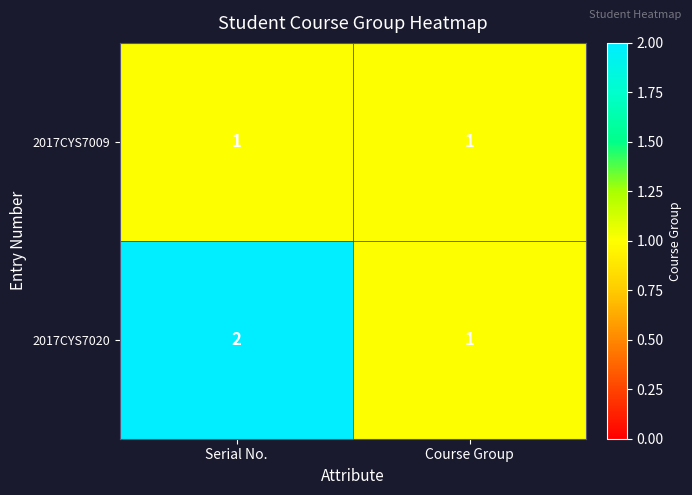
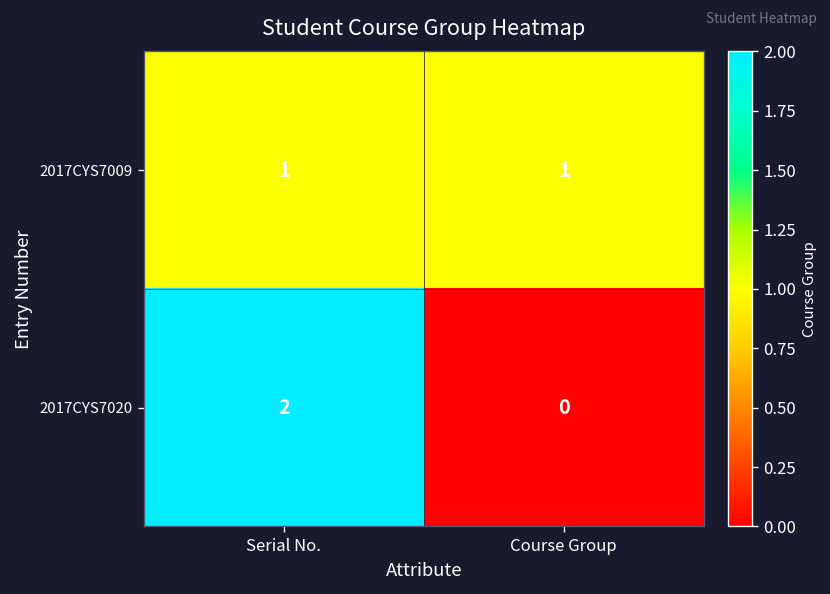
2017CYS7020, Course Group: 1 -> 0
